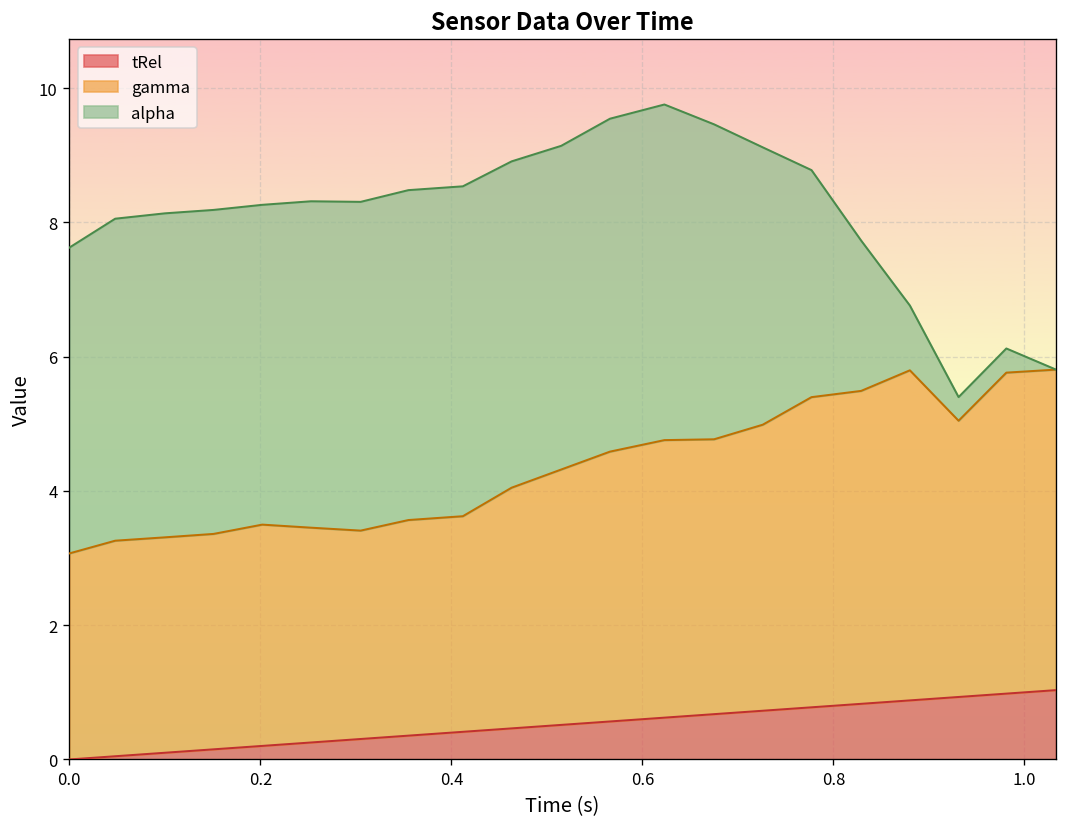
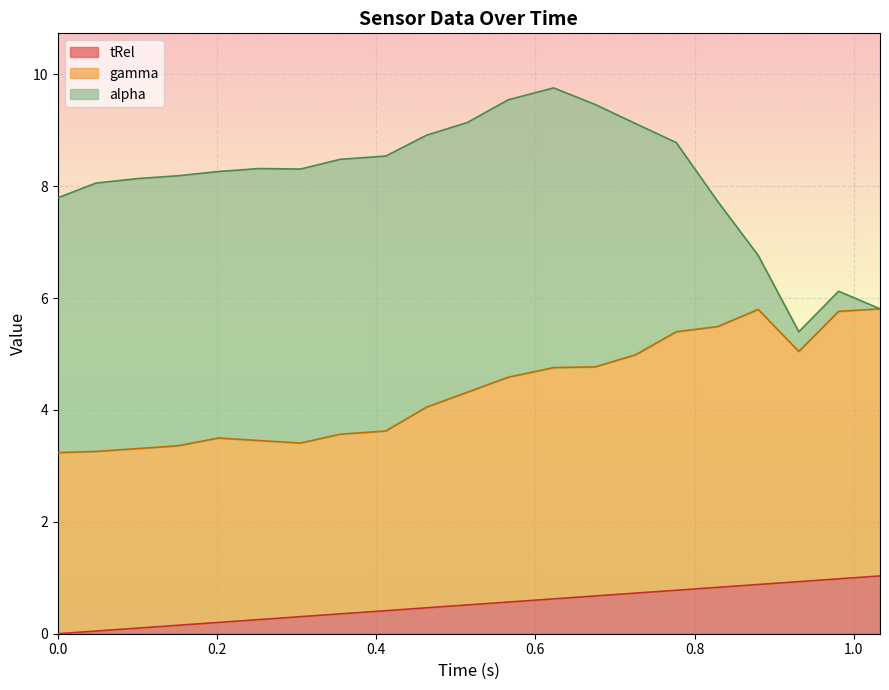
gamma, 0.0: 3.1 -> 3.2
